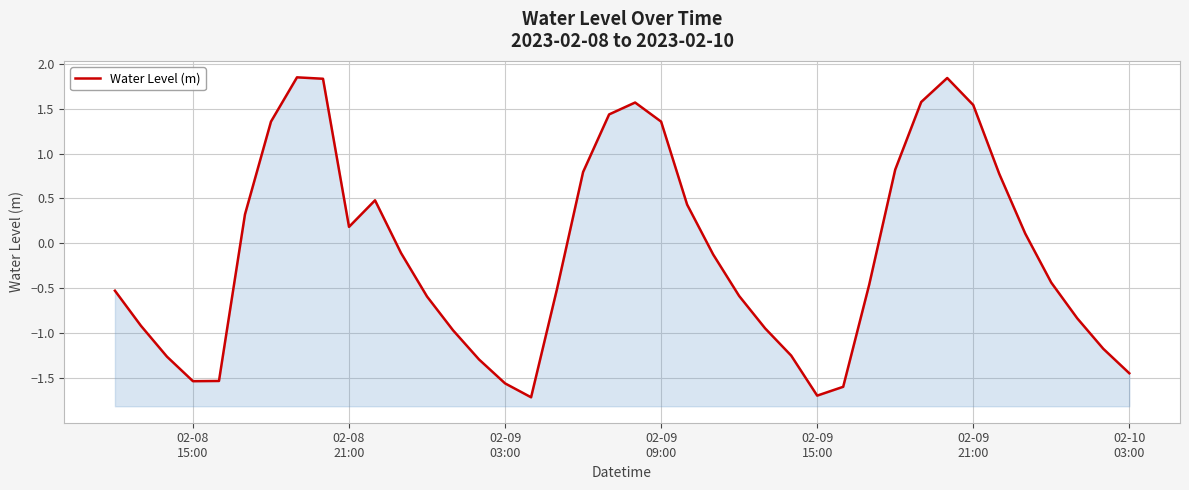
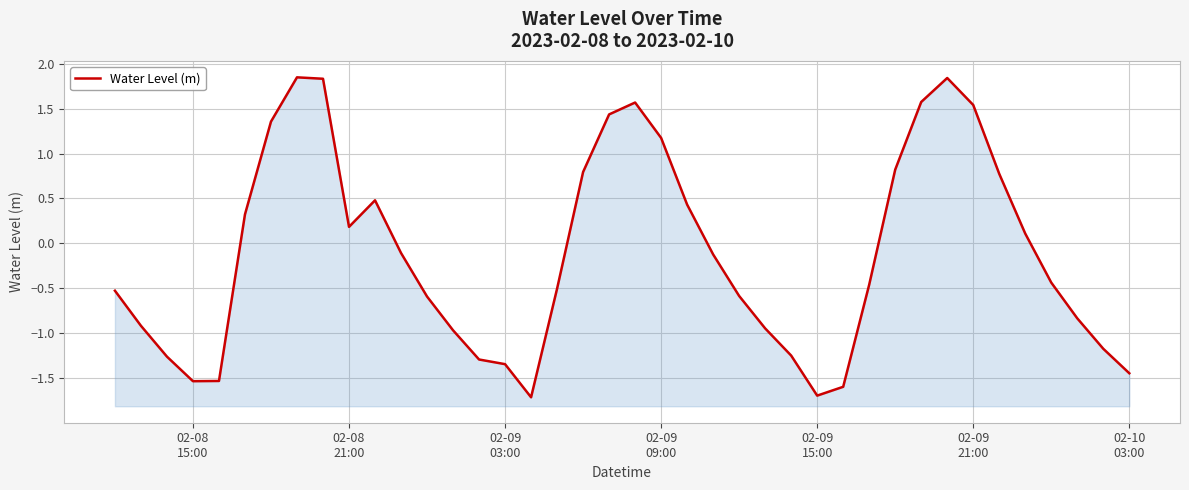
02-09 03:00: -1.6 -> -1.3
02-09 09:00: 1.4 -> 1.2
